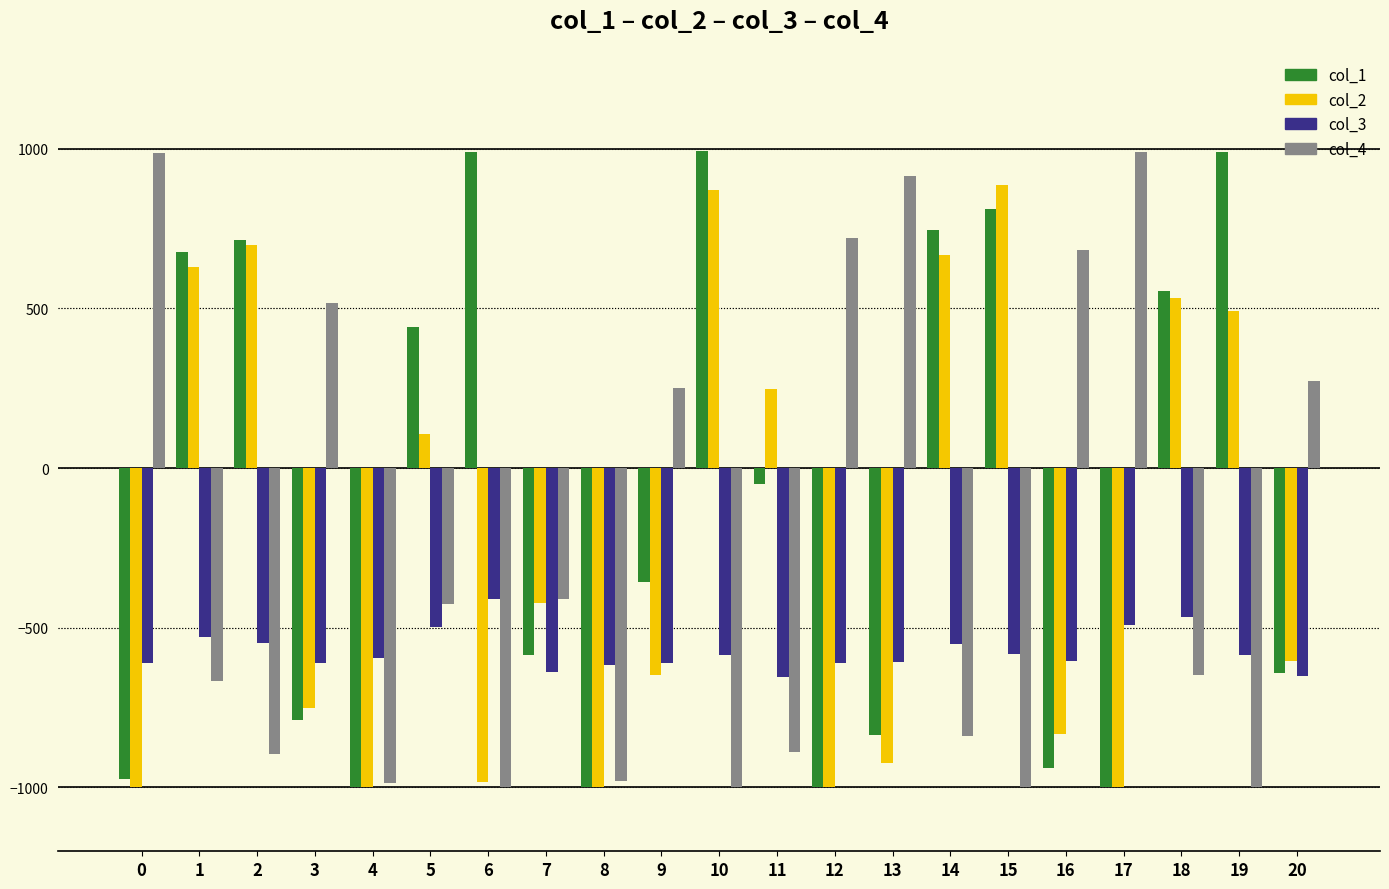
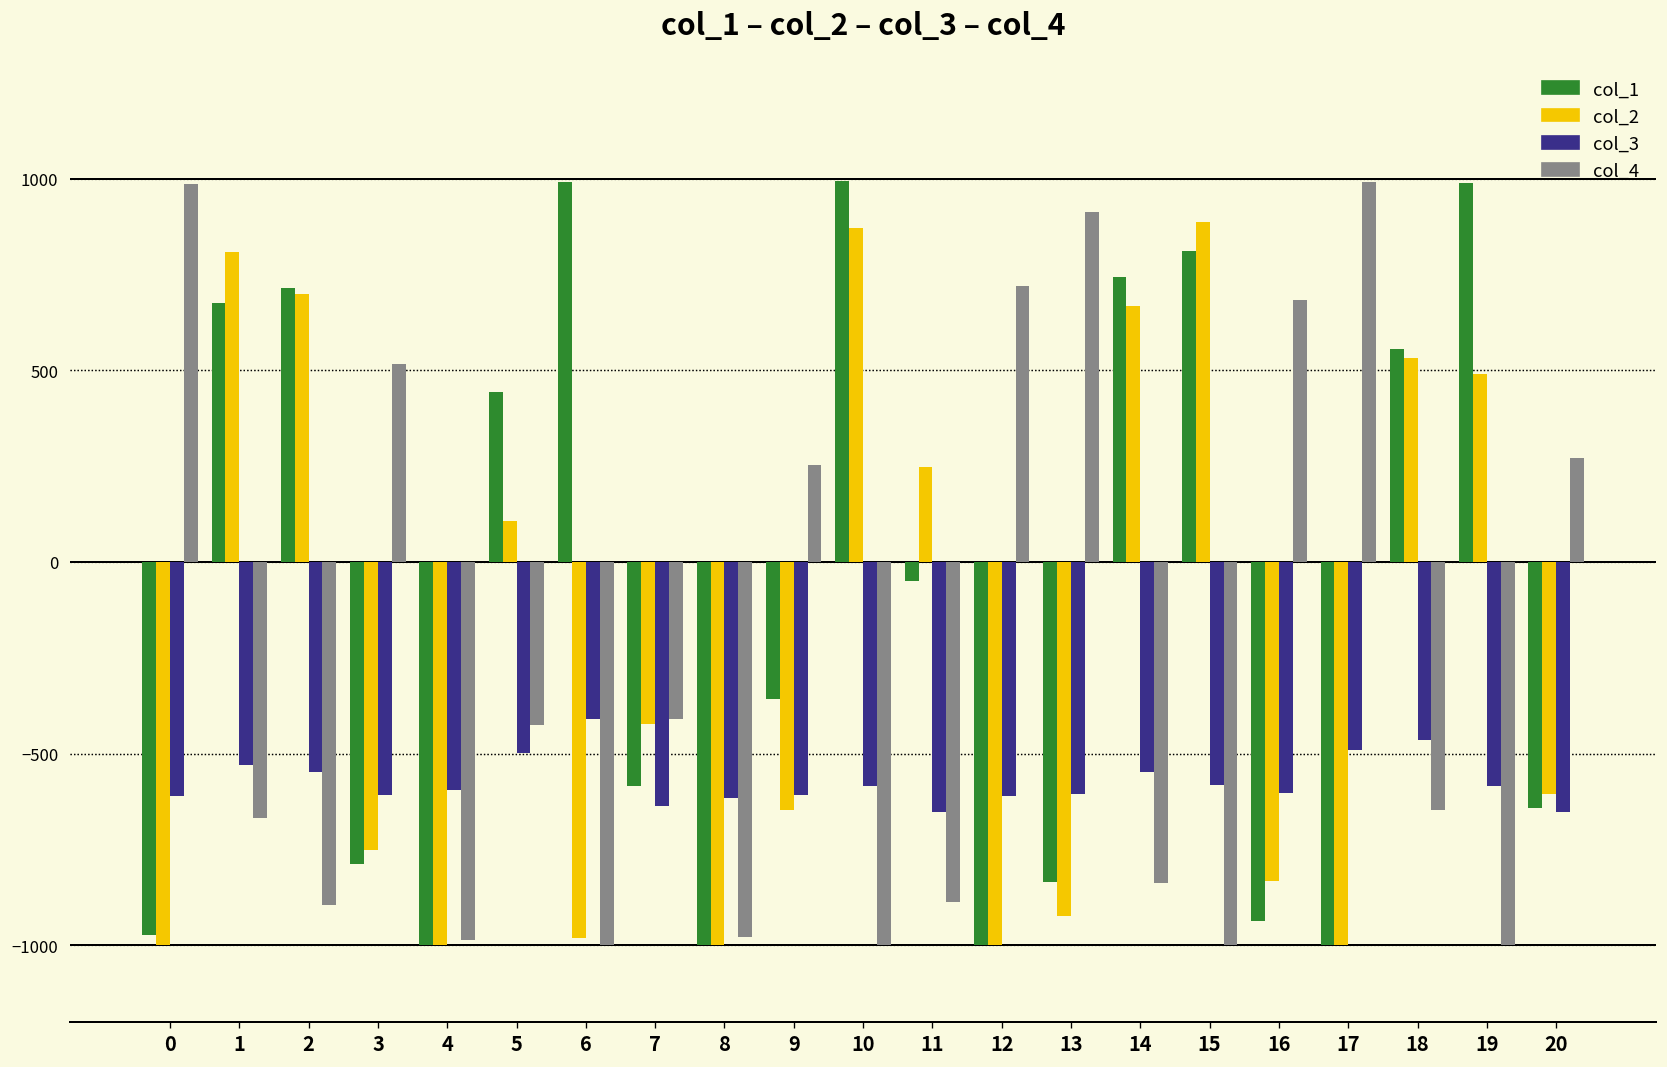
col_2, 1: 630 -> 810
